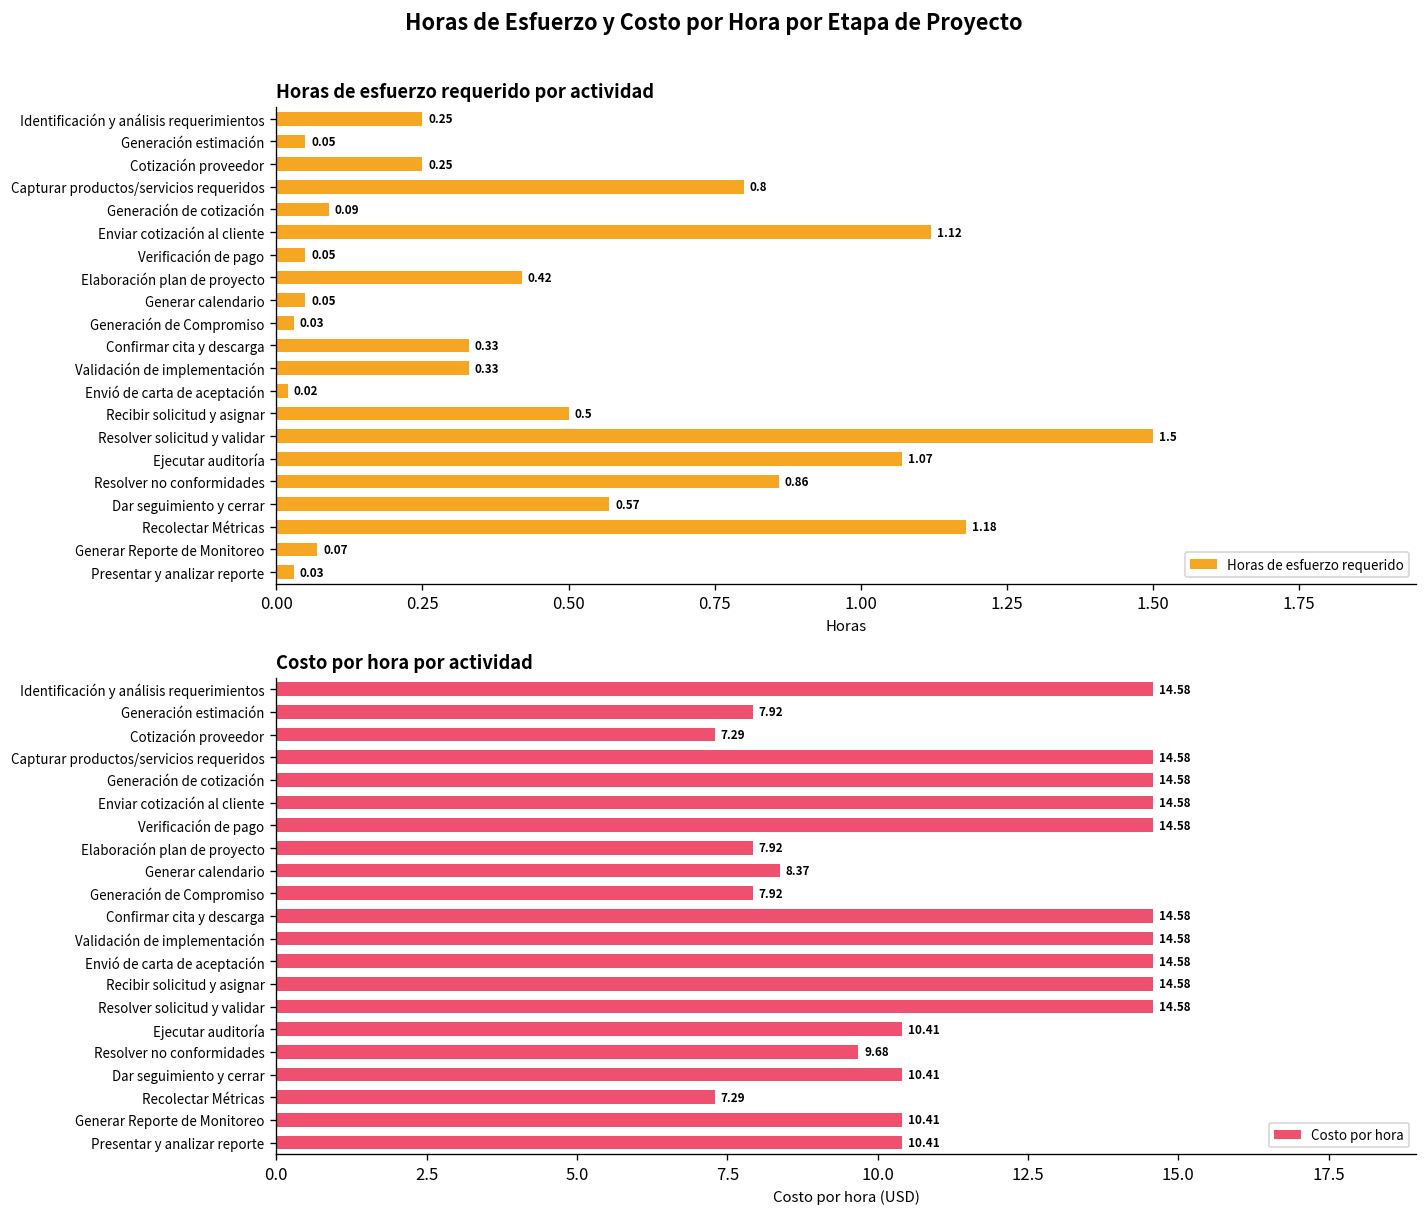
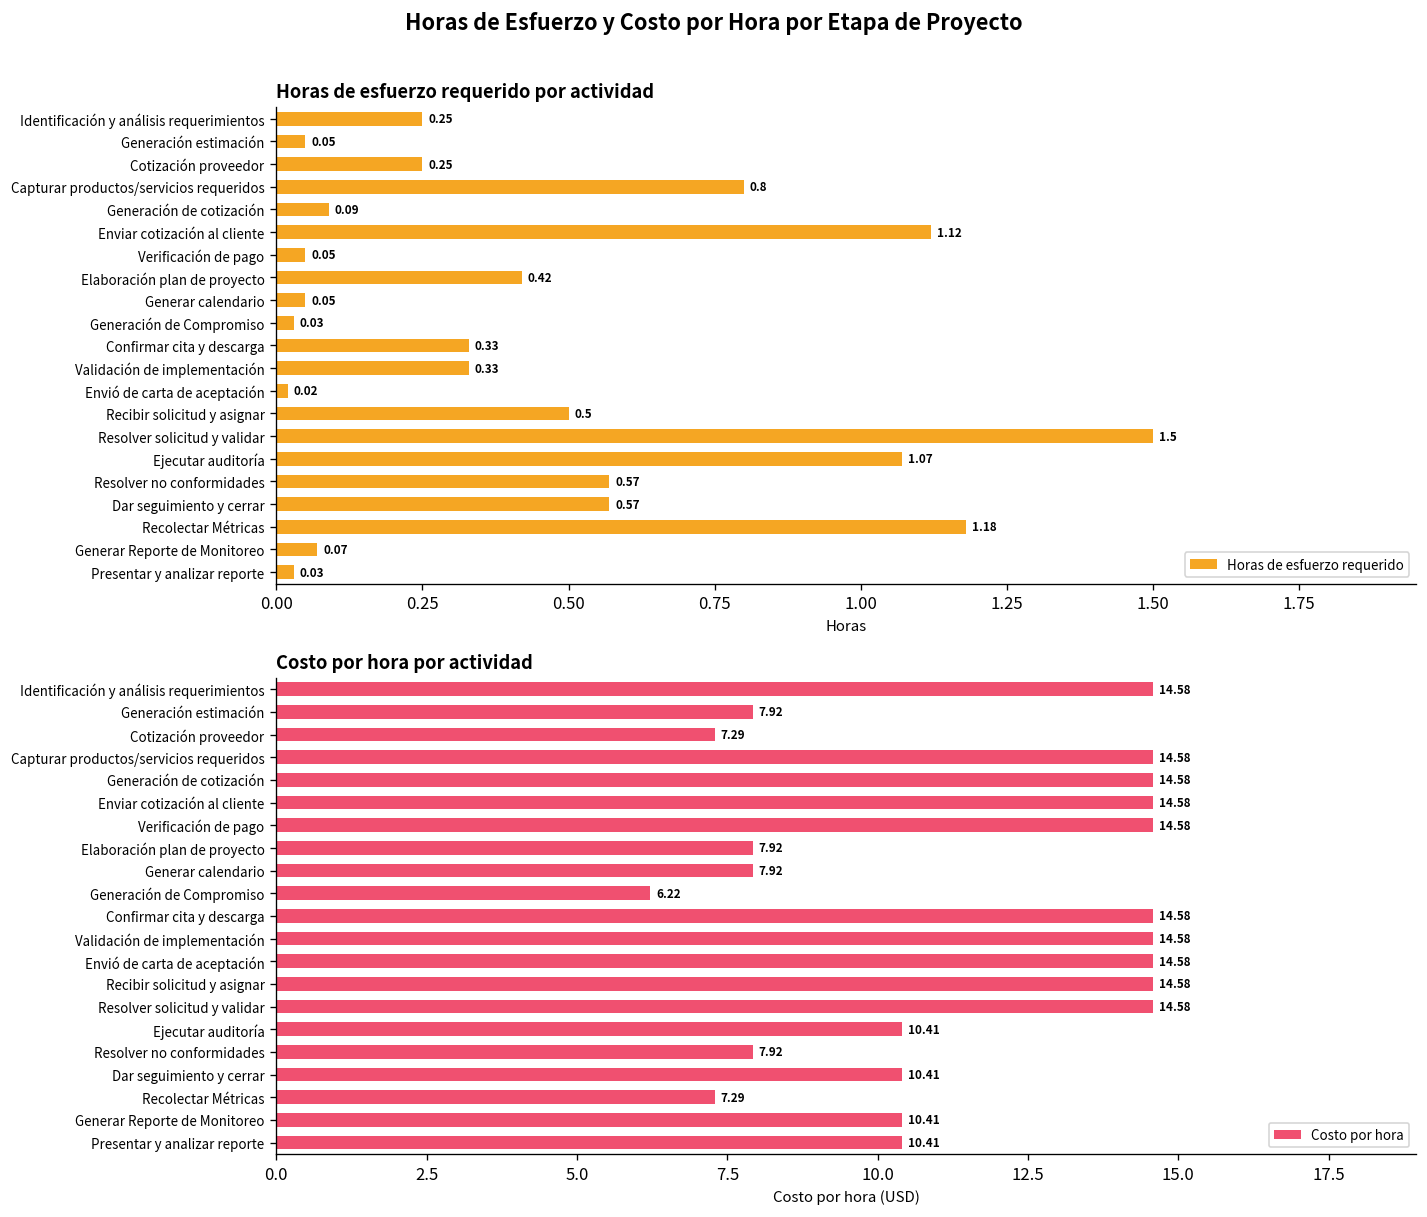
Horas de esfuerzo requerido por actividad, Resolver no conformidades: 0.86 -> 0.57
Costo por hora por actividad, Generar calendario: 8.37 -> 7.92
Costo por hora por actividad, Generación de Compromiso: 7.92 -> 6.22
Costo por hora por actividad, Resolver no conformidades: 9.68 -> 7.92
